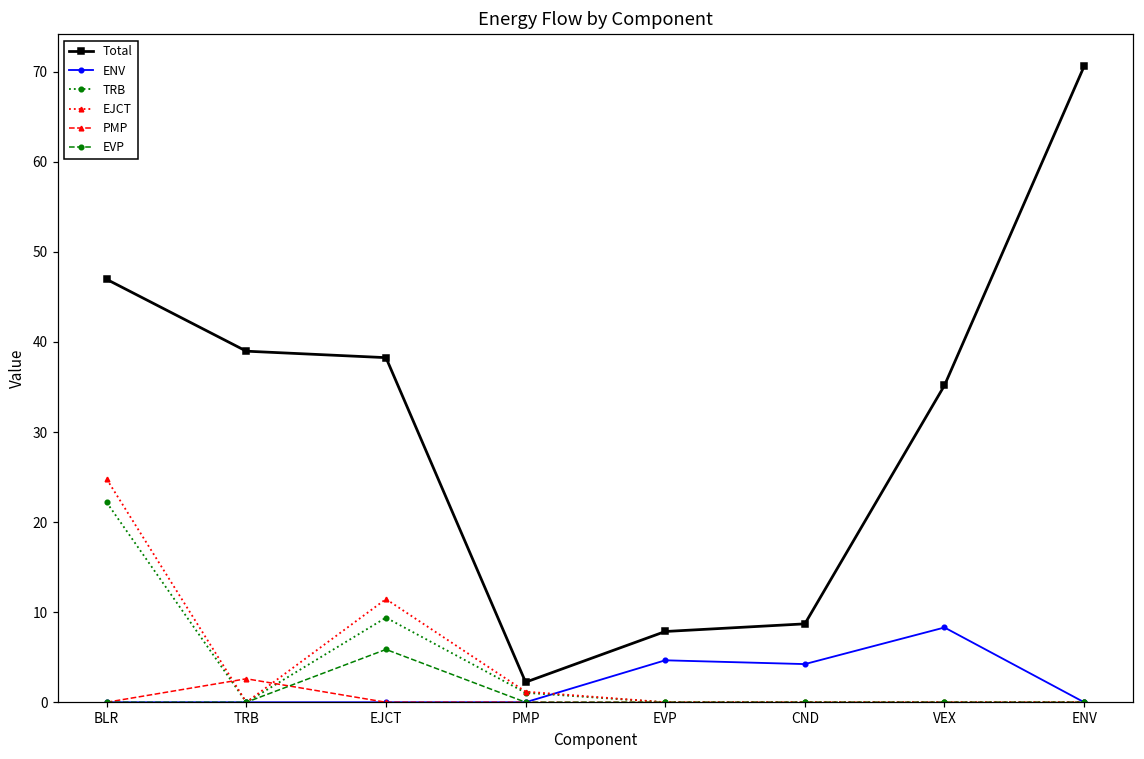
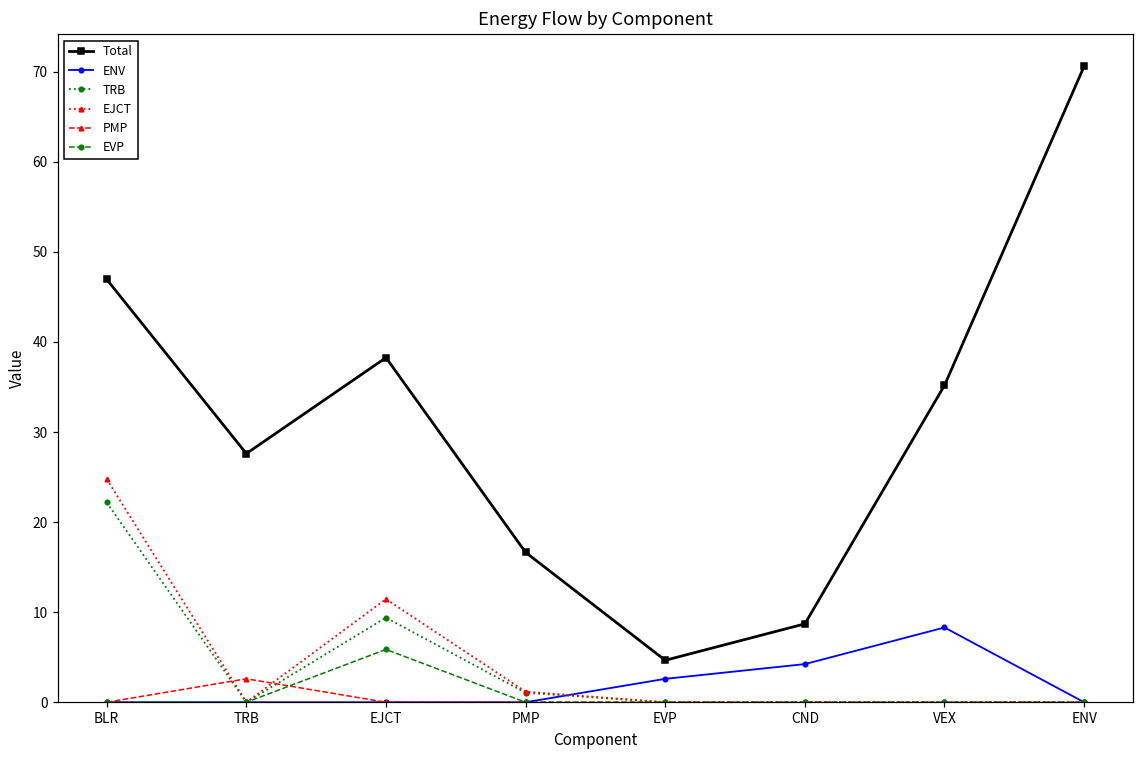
Total, TRB: 39 -> 28
Total, PMP: 2 -> 17
Total, EVP: 8 -> 5
ENV, EVP: 5 -> 3
